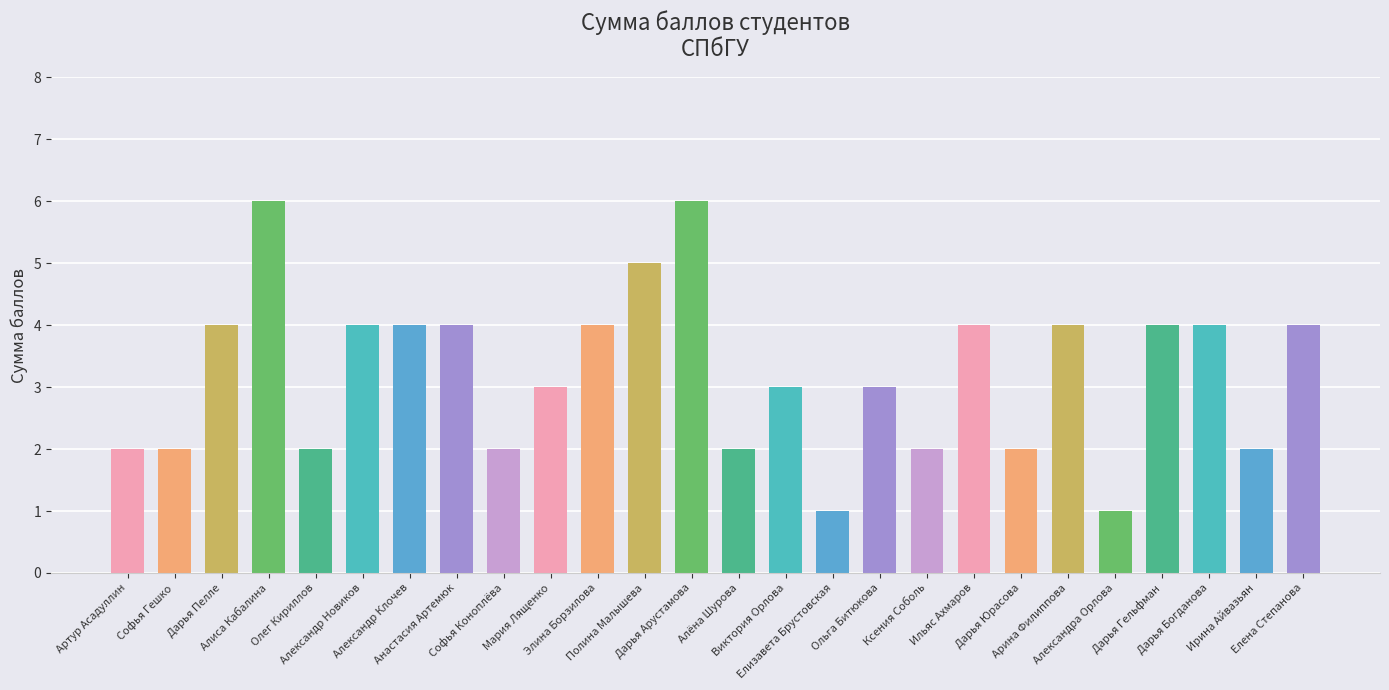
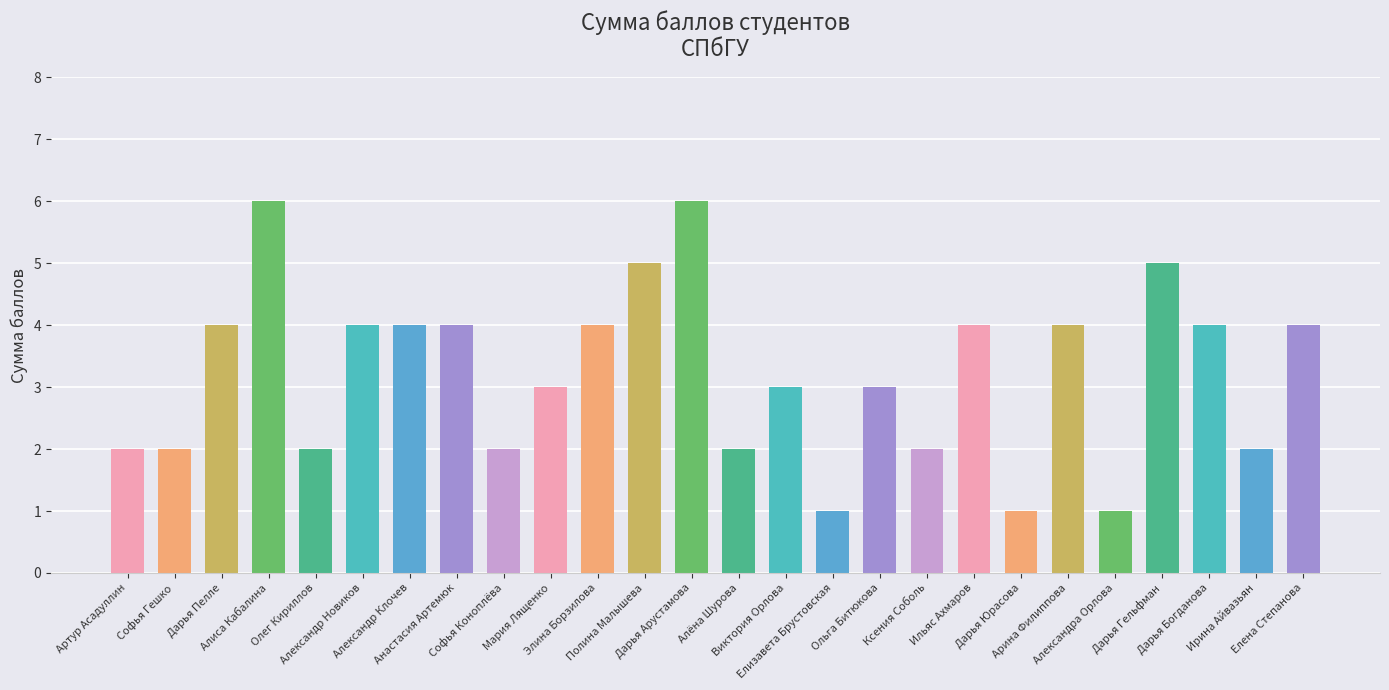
Дарья Юрасова: 2 -> 1
Дарья Гельфман: 4 -> 5
